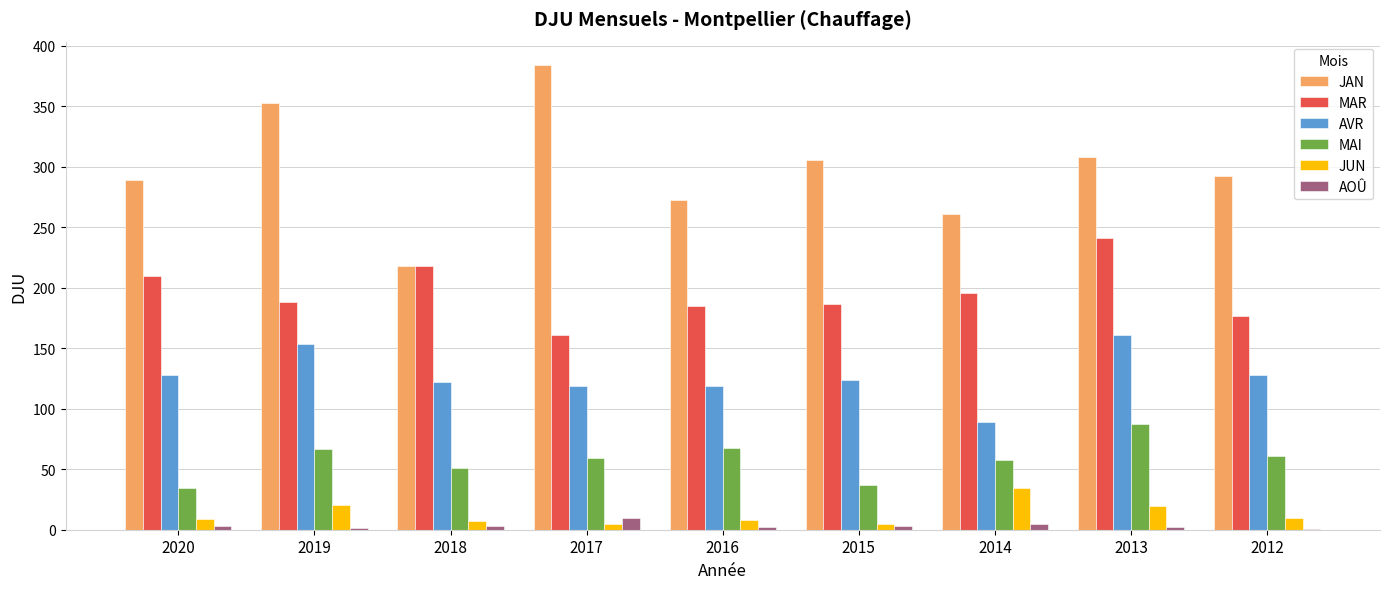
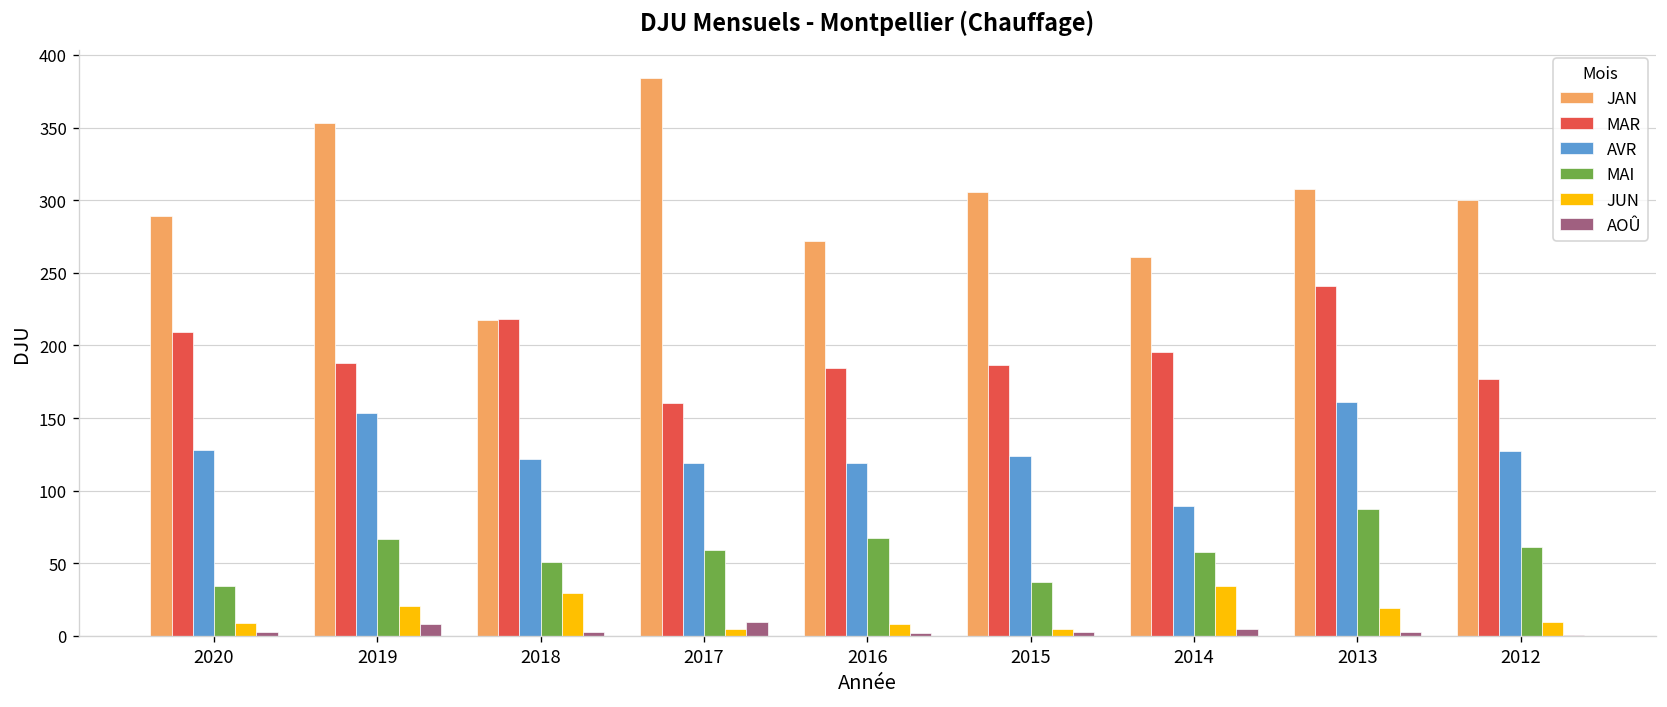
AOÛ, 2019: 1 -> 8
JUN, 2018: 7 -> 29
JAN, 2012: 292 -> 300
